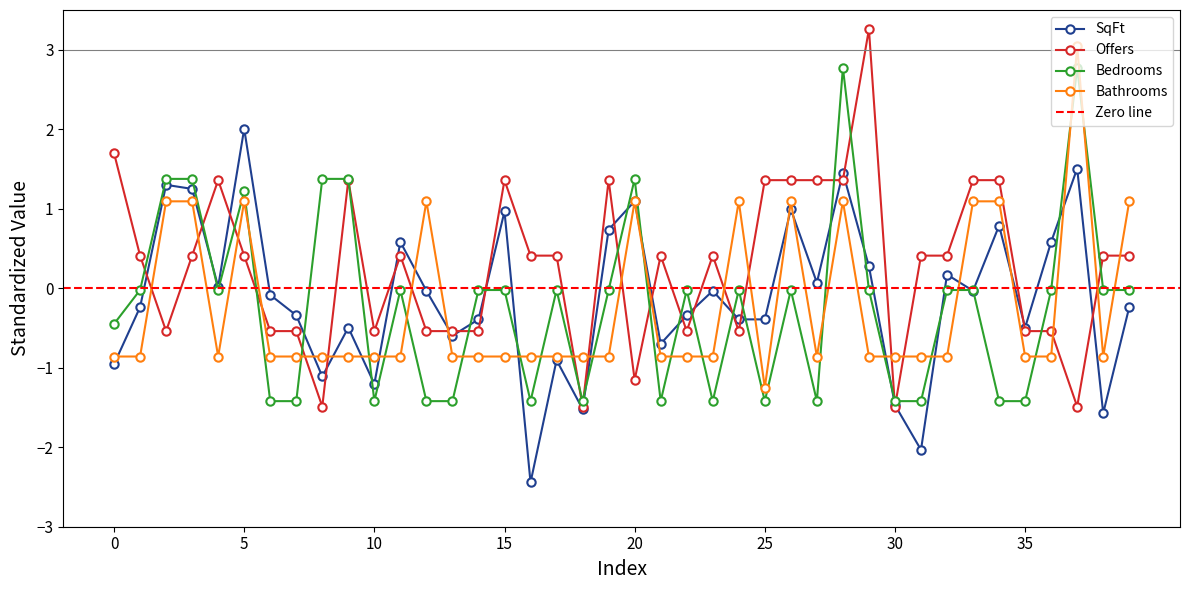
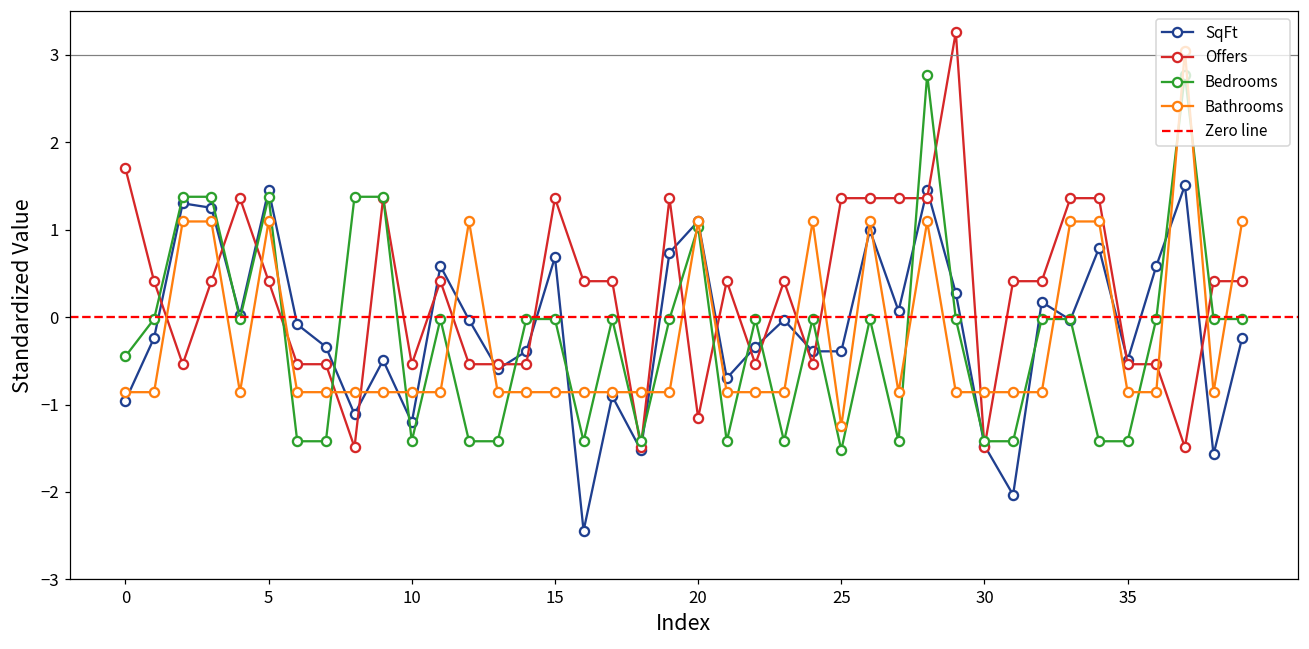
SqFt, 5: 2.0 -> 1.5
Bedrooms, 5: 1.2 -> 1.4
SqFt, 15: 1.0 -> 0.7
Bedrooms, 20: 1.4 -> 1.0
Bedrooms, 25: -1.4 -> -1.5
